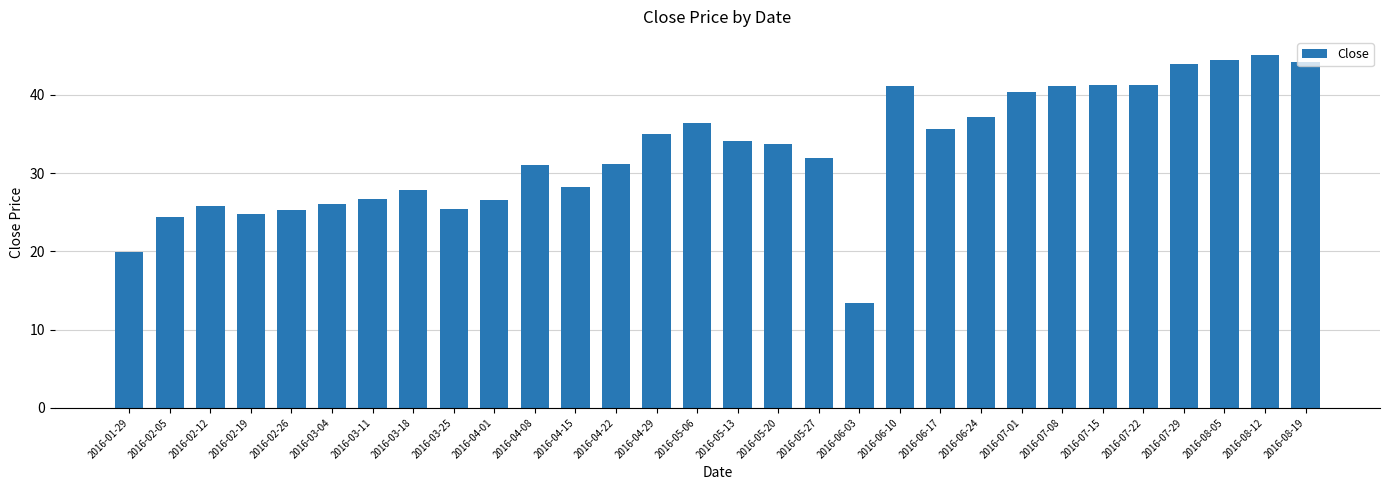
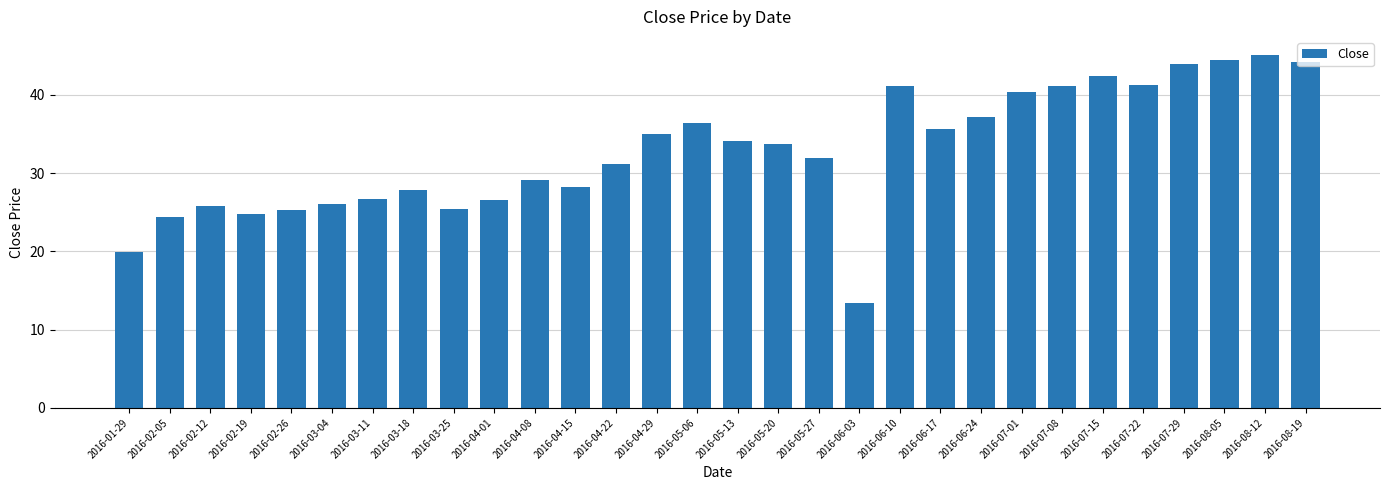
2016-04-08: 31 -> 29
2016-07-15: 41 -> 42
